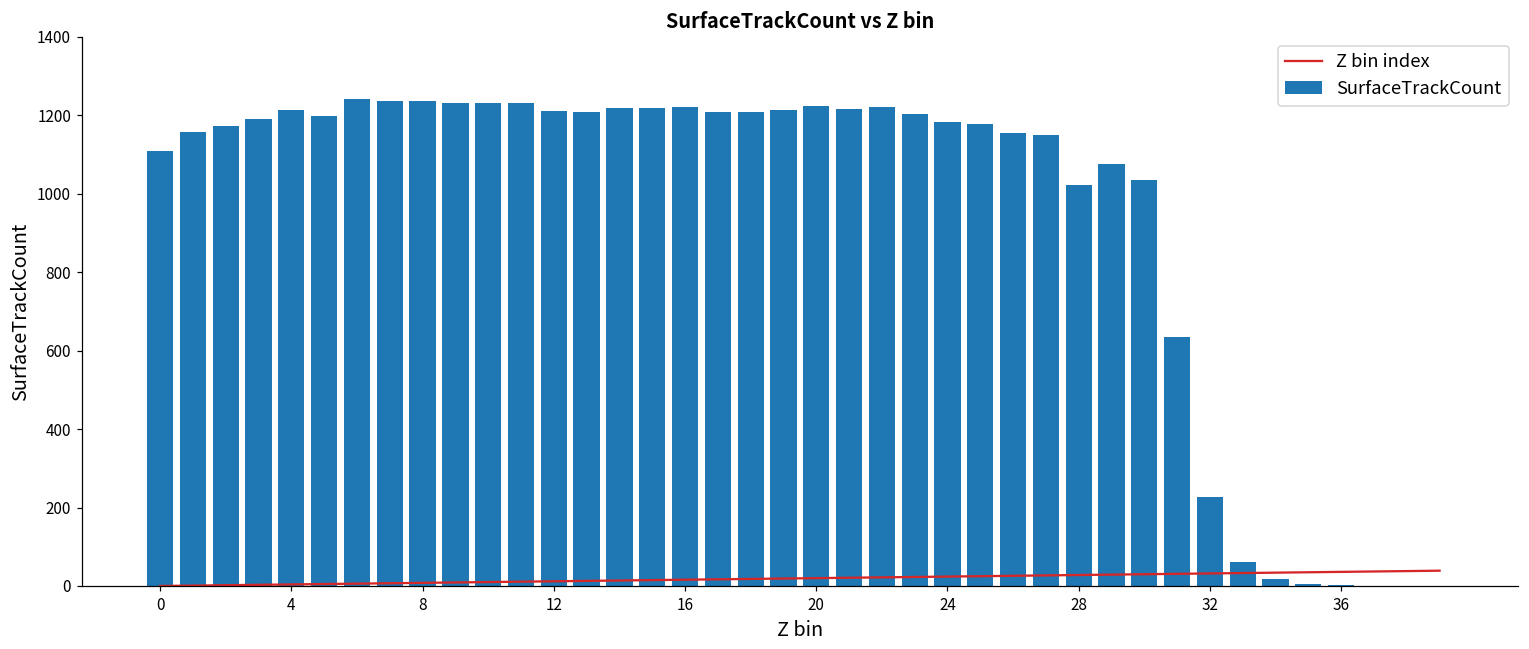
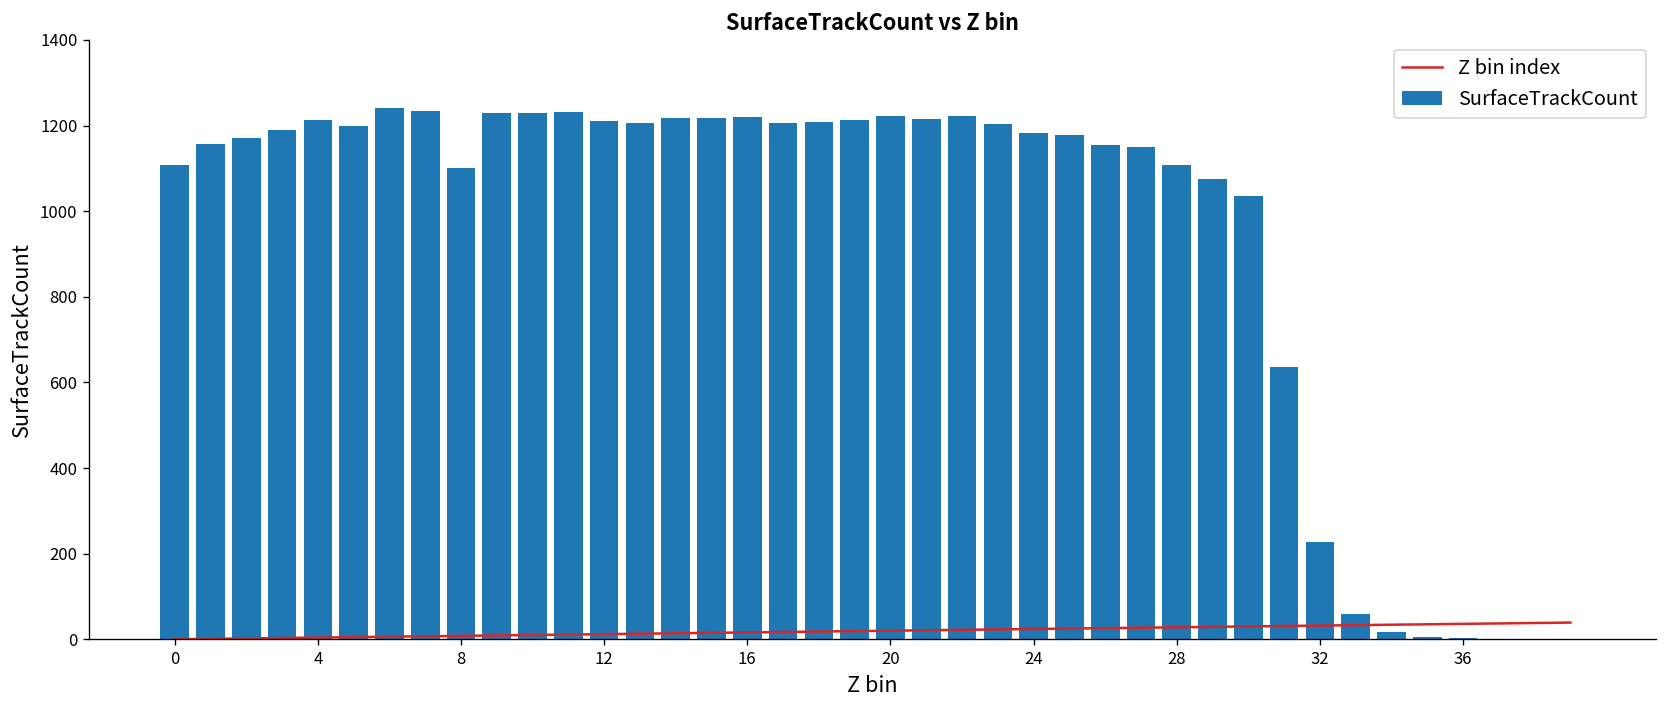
SurfaceTrackCount, 8: 1240 -> 1100
SurfaceTrackCount, 28: 1020 -> 1110
